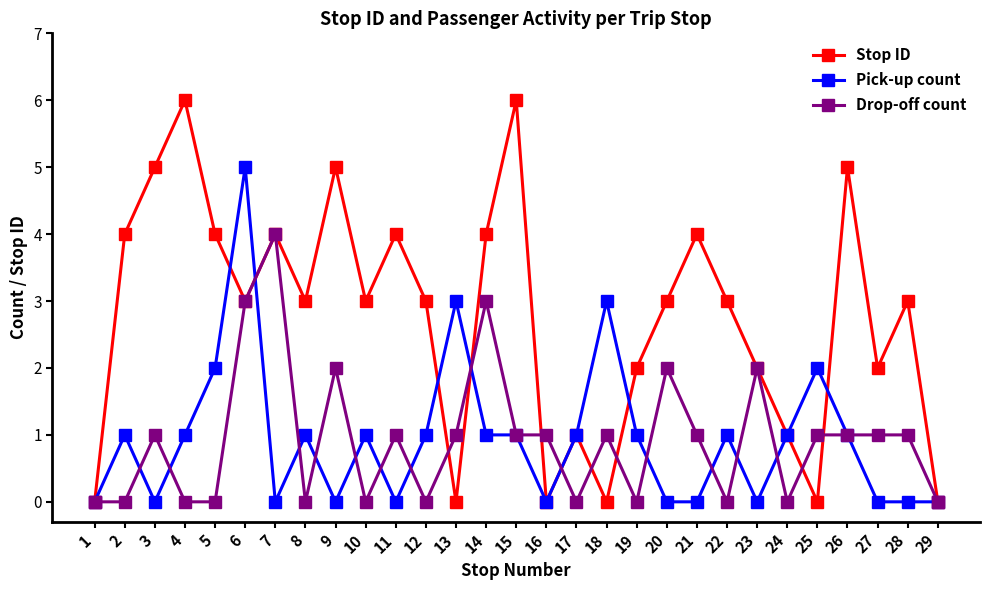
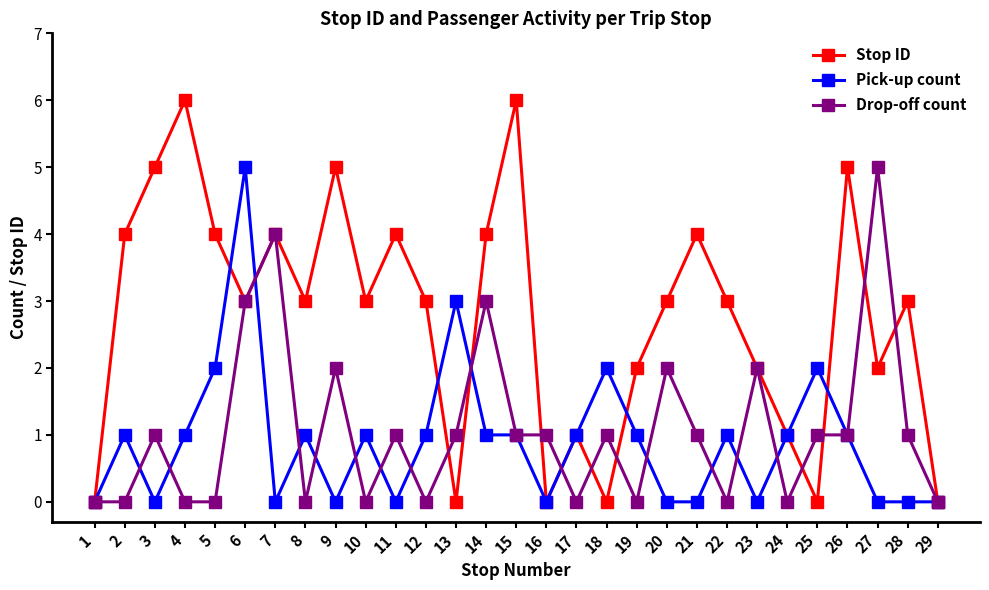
Pick-up count, 18: 3 -> 2
Drop-off count, 27: 1 -> 5
